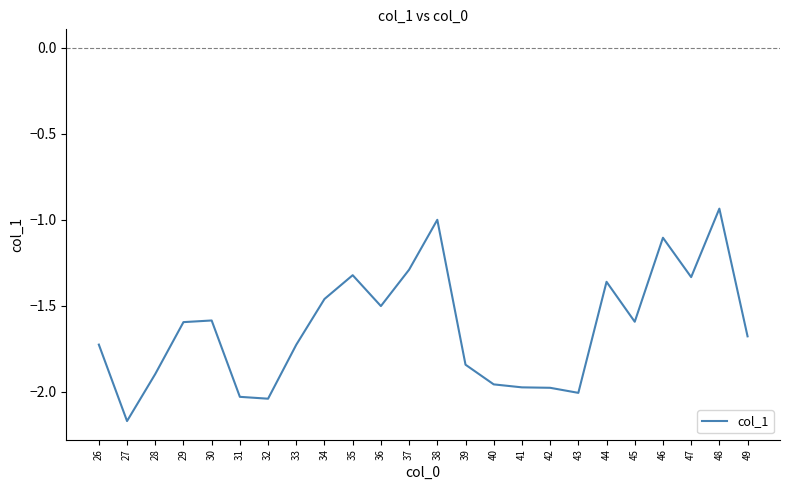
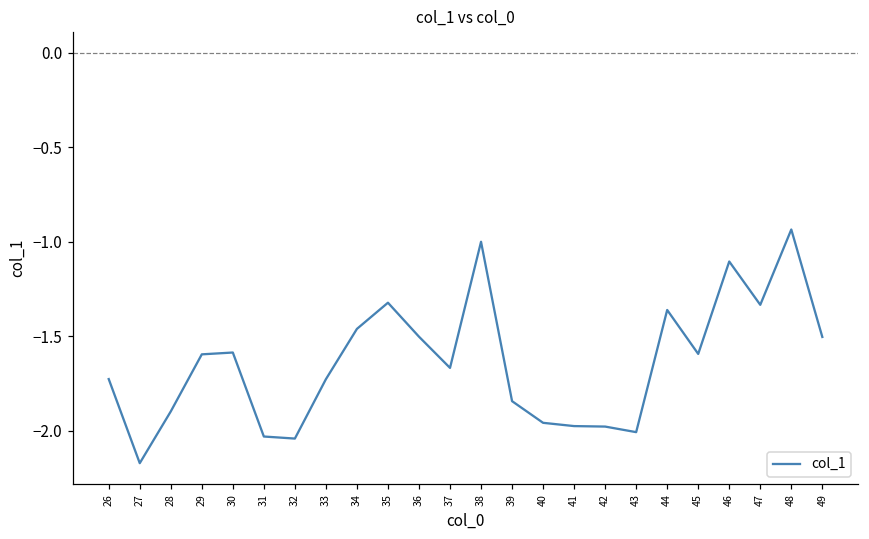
37: -1.29 -> -1.67
49: -1.68 -> -1.50
